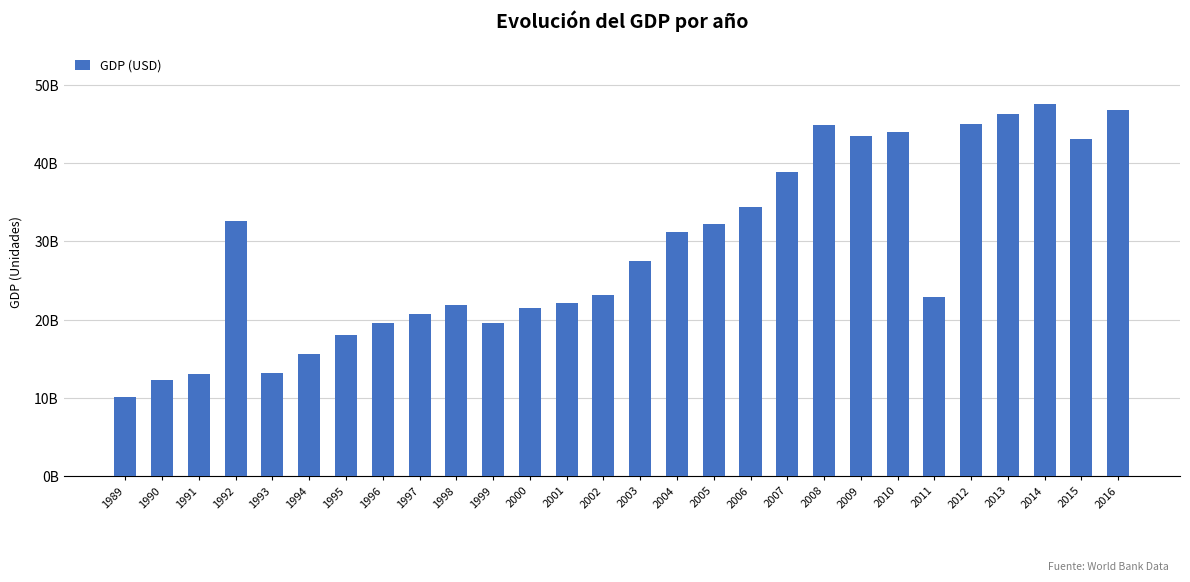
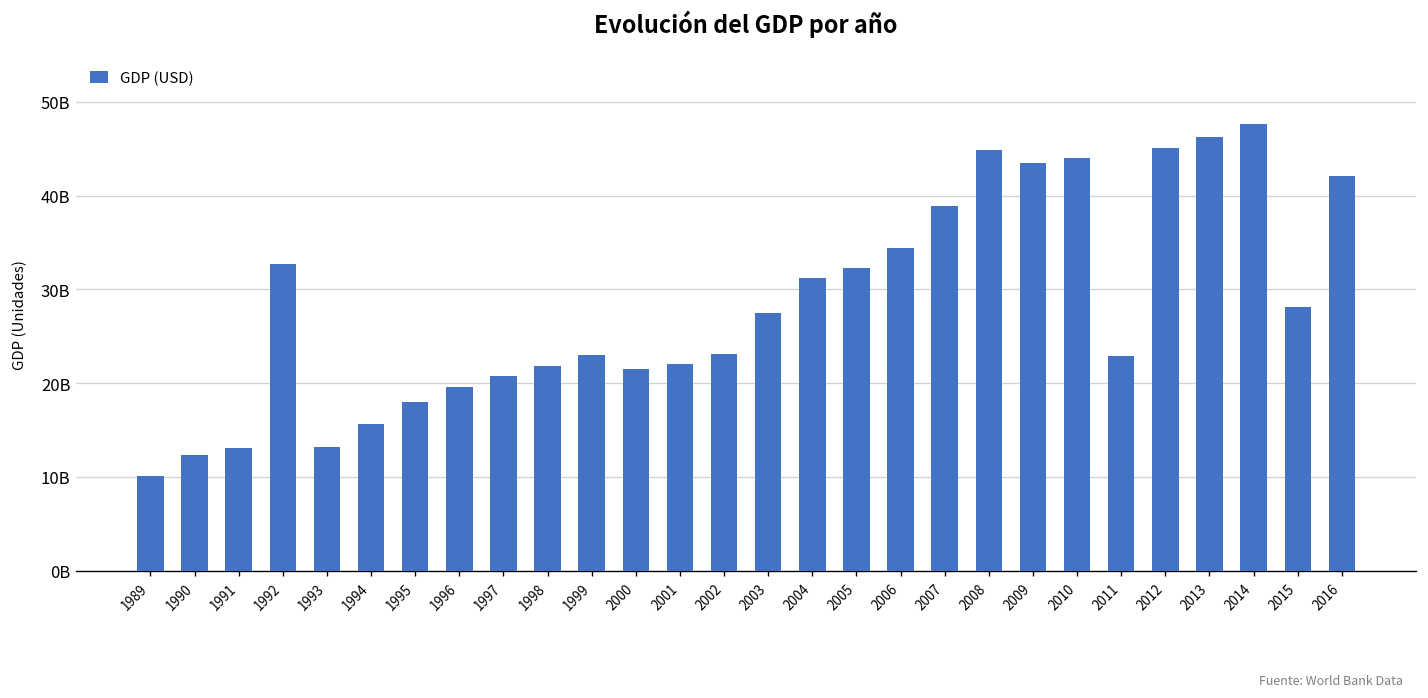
1999: 20000000000 -> 23000000000
2015: 43000000000 -> 28000000000
2016: 47000000000 -> 42000000000
